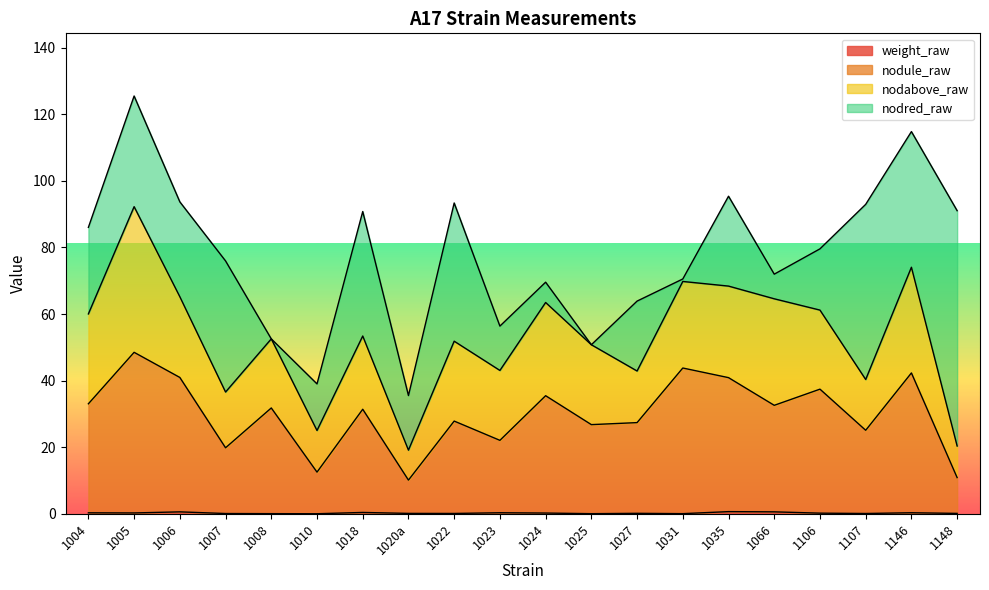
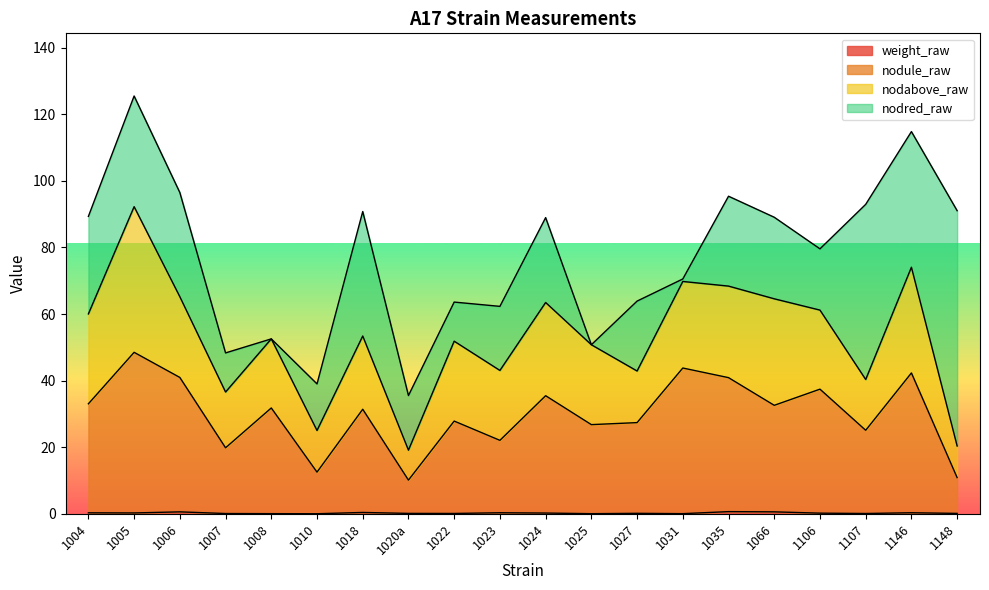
nodred_raw, 1004: 26 -> 29
nodred_raw, 1006: 29 -> 31
nodred_raw, 1007: 39 -> 12
nodred_raw, 1022: 42 -> 12
nodred_raw, 1023: 13 -> 19
nodred_raw, 1024: 6 -> 26
nodred_raw, 1066: 7 -> 25
